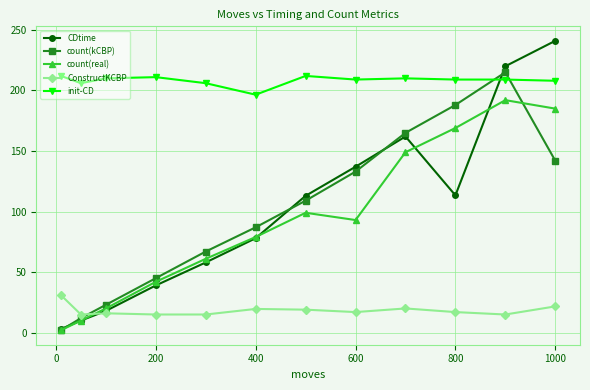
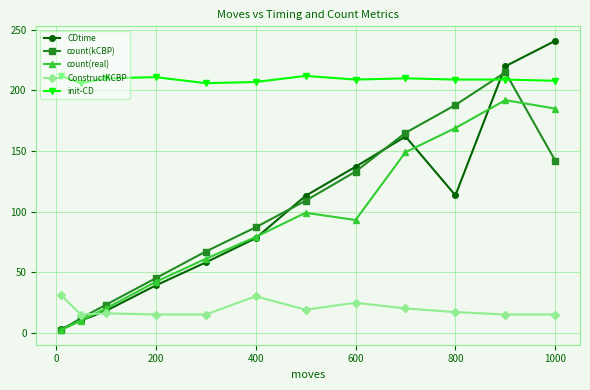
ConstructKCBP, 400: 20 -> 30
init-CD, 400: 197 -> 207
ConstructKCBP, 600: 17 -> 25
ConstructKCBP, 1000: 22 -> 15
